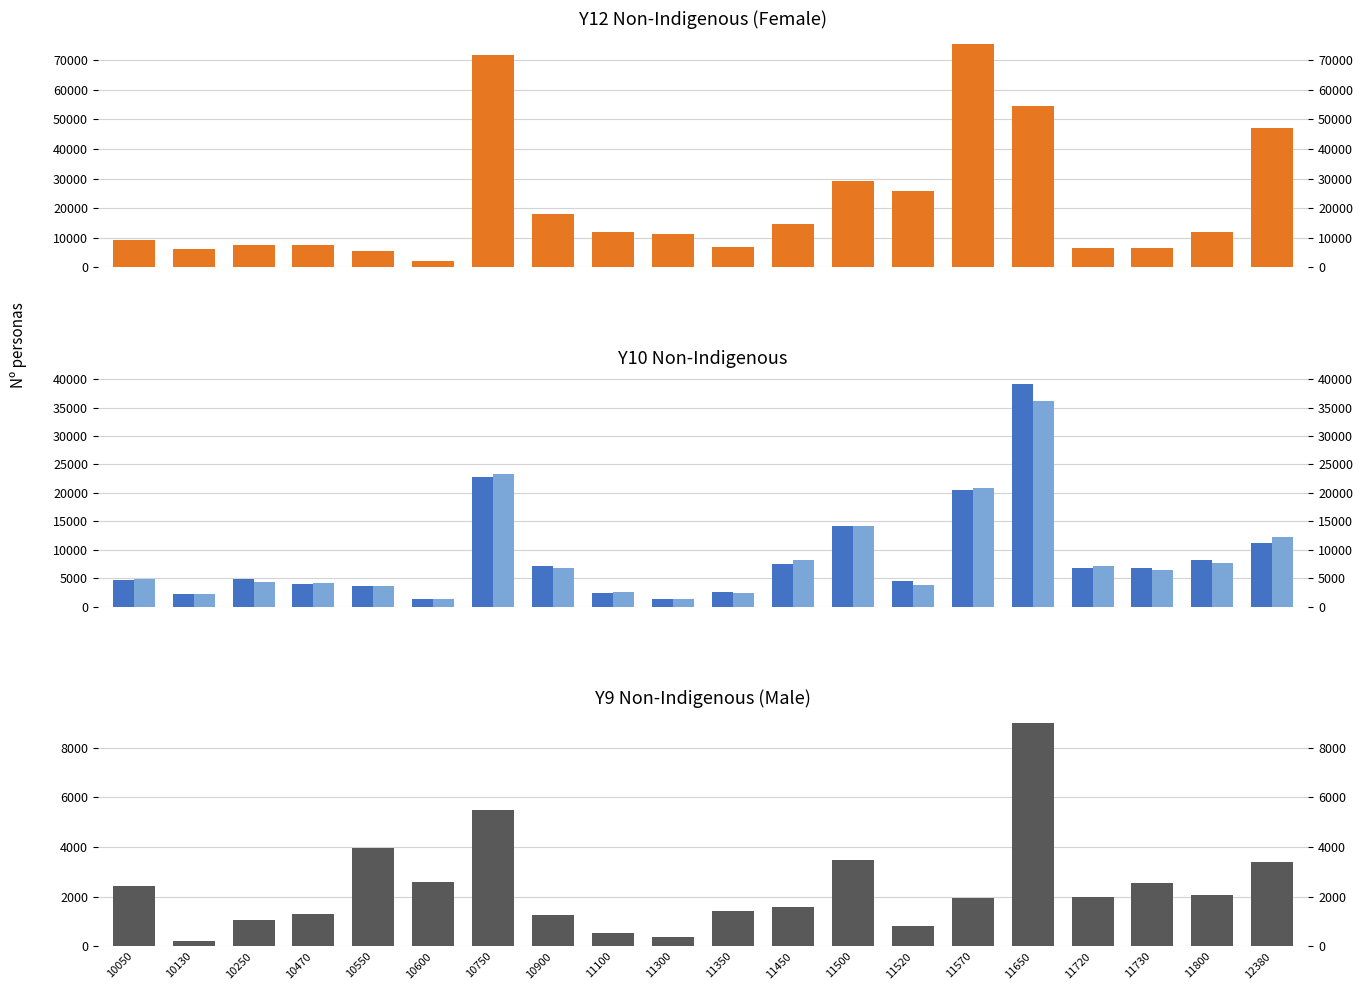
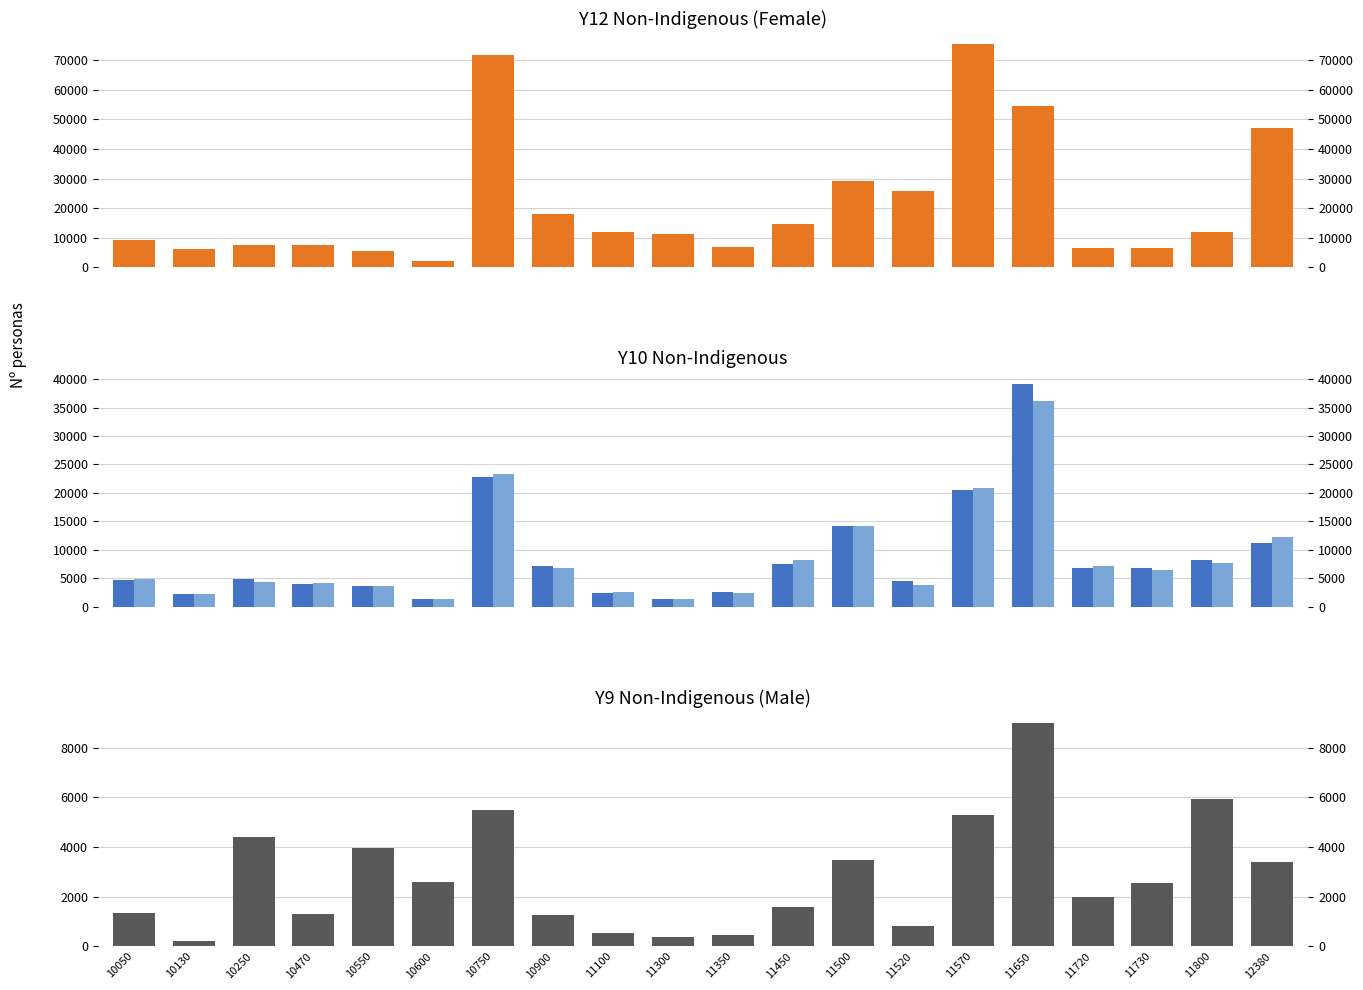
Y9 Non-Indigenous (Male), 10050: 2400 -> 1300
Y9 Non-Indigenous (Male), 10250: 1100 -> 4400
Y9 Non-Indigenous (Male), 11350: 1400 -> 500
Y9 Non-Indigenous (Male), 11570: 1900 -> 5300
Y9 Non-Indigenous (Male), 11800: 2100 -> 5900
